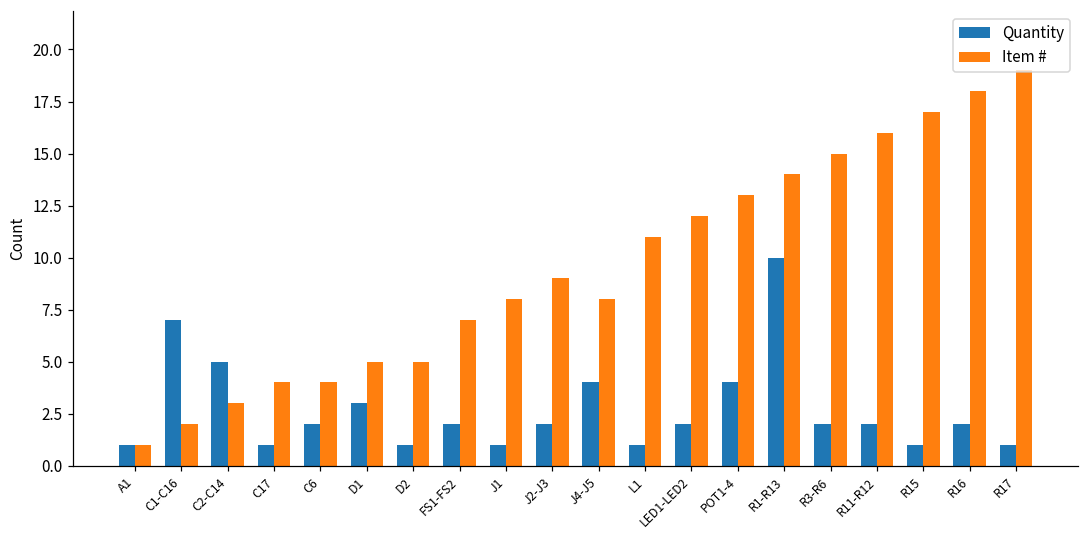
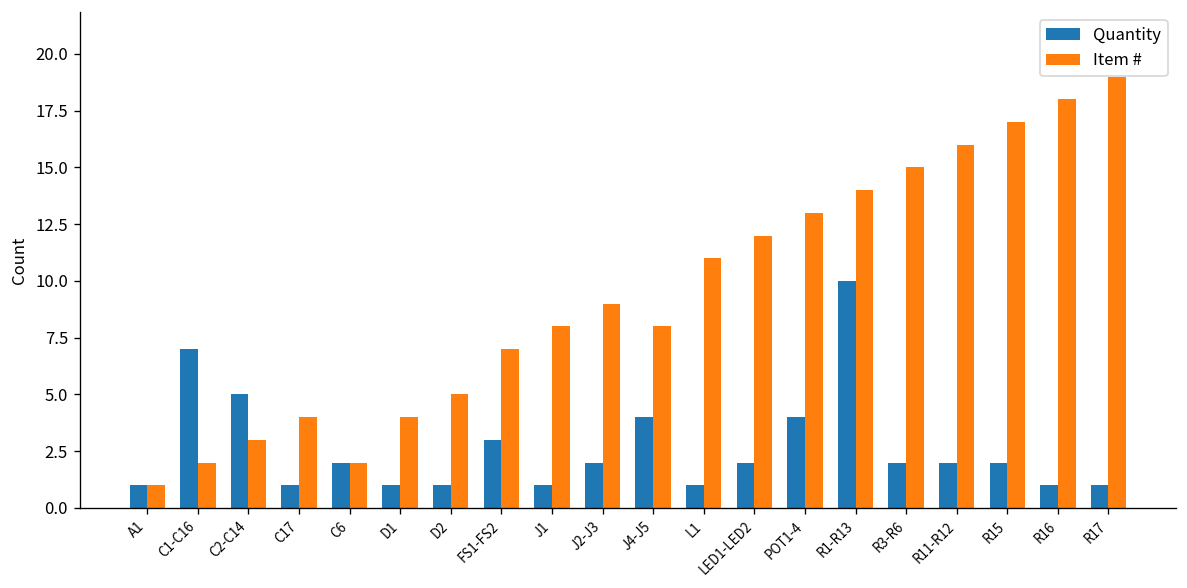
Item #, C6: 4 -> 2
Quantity, D1: 3 -> 1
Item #, D1: 5 -> 4
Quantity, FS1-FS2: 2 -> 3
Quantity, R15: 1 -> 2
Quantity, R16: 2 -> 1
